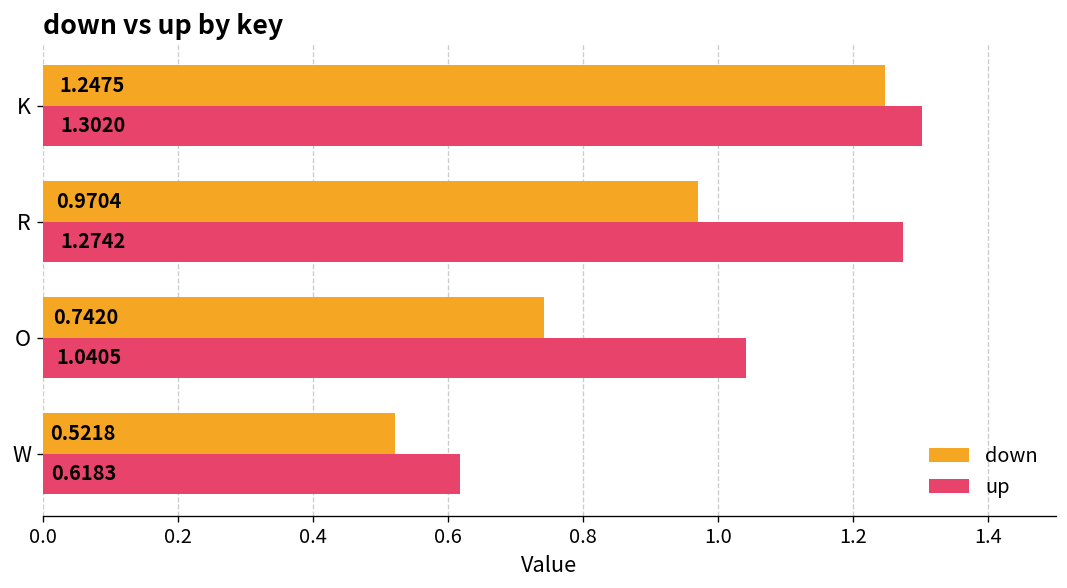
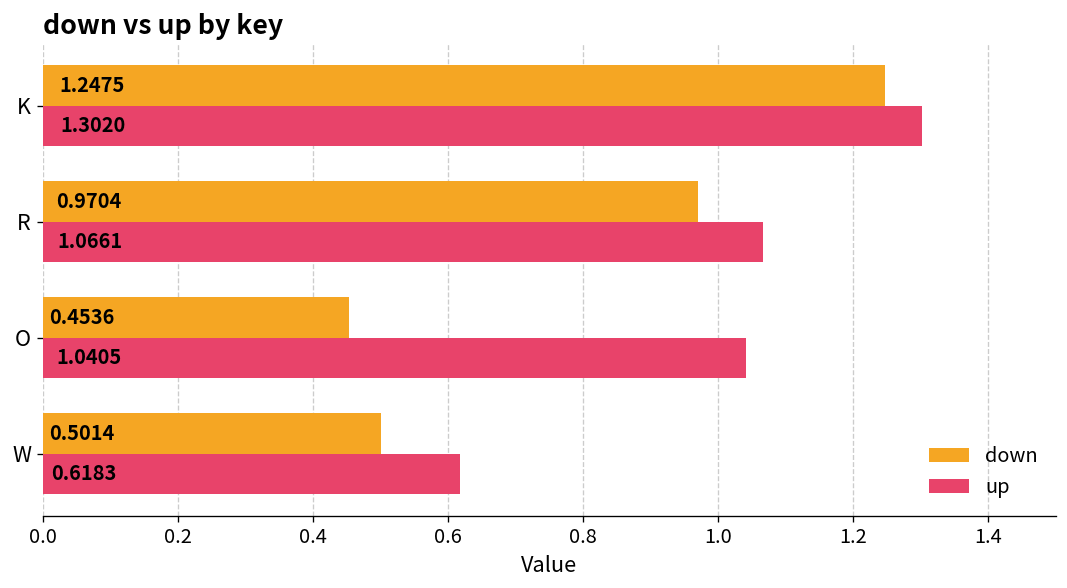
up, R: 1.2742 -> 1.0661
down, O: 0.7420 -> 0.4536
down, W: 0.5218 -> 0.5014
